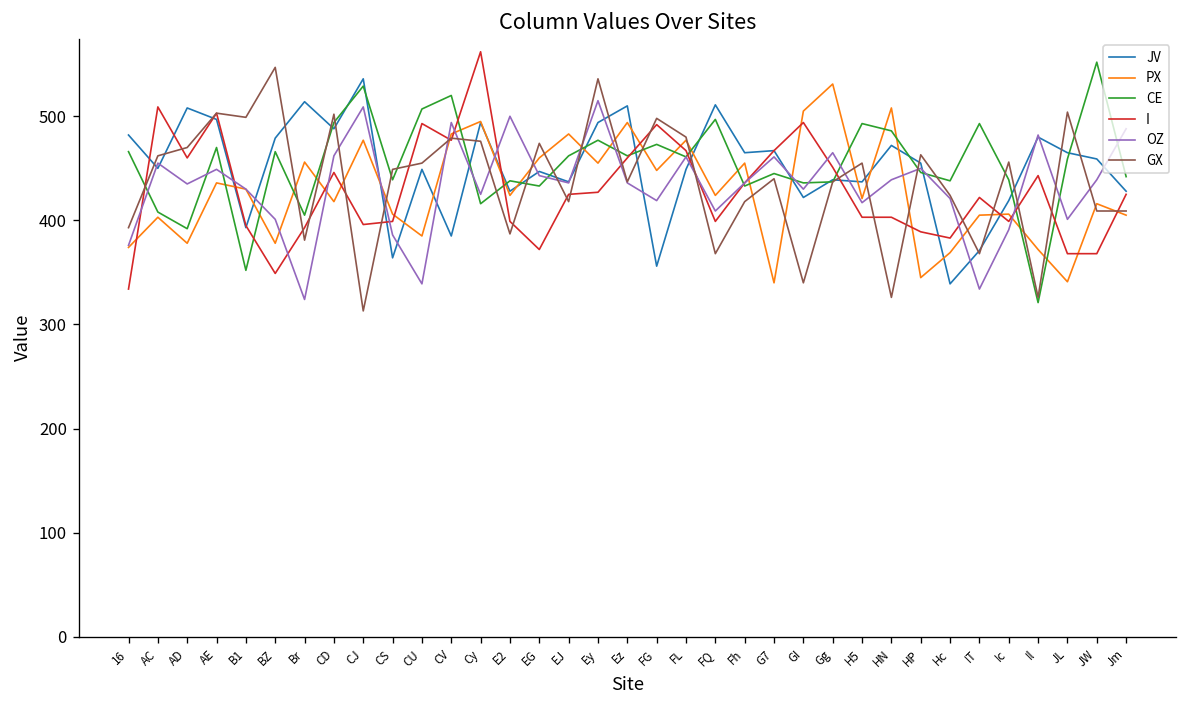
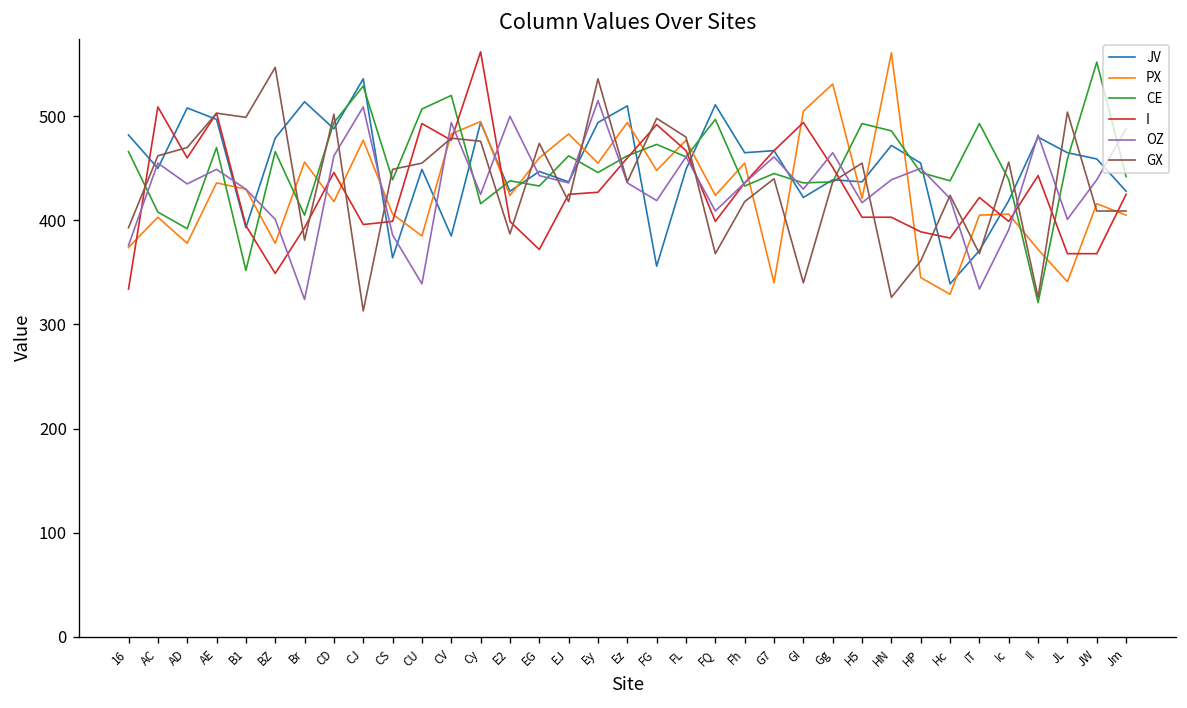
CE, Ey: 480 -> 450
PX, HN: 510 -> 560
GX, HP: 460 -> 360
PX, Hc: 370 -> 330
